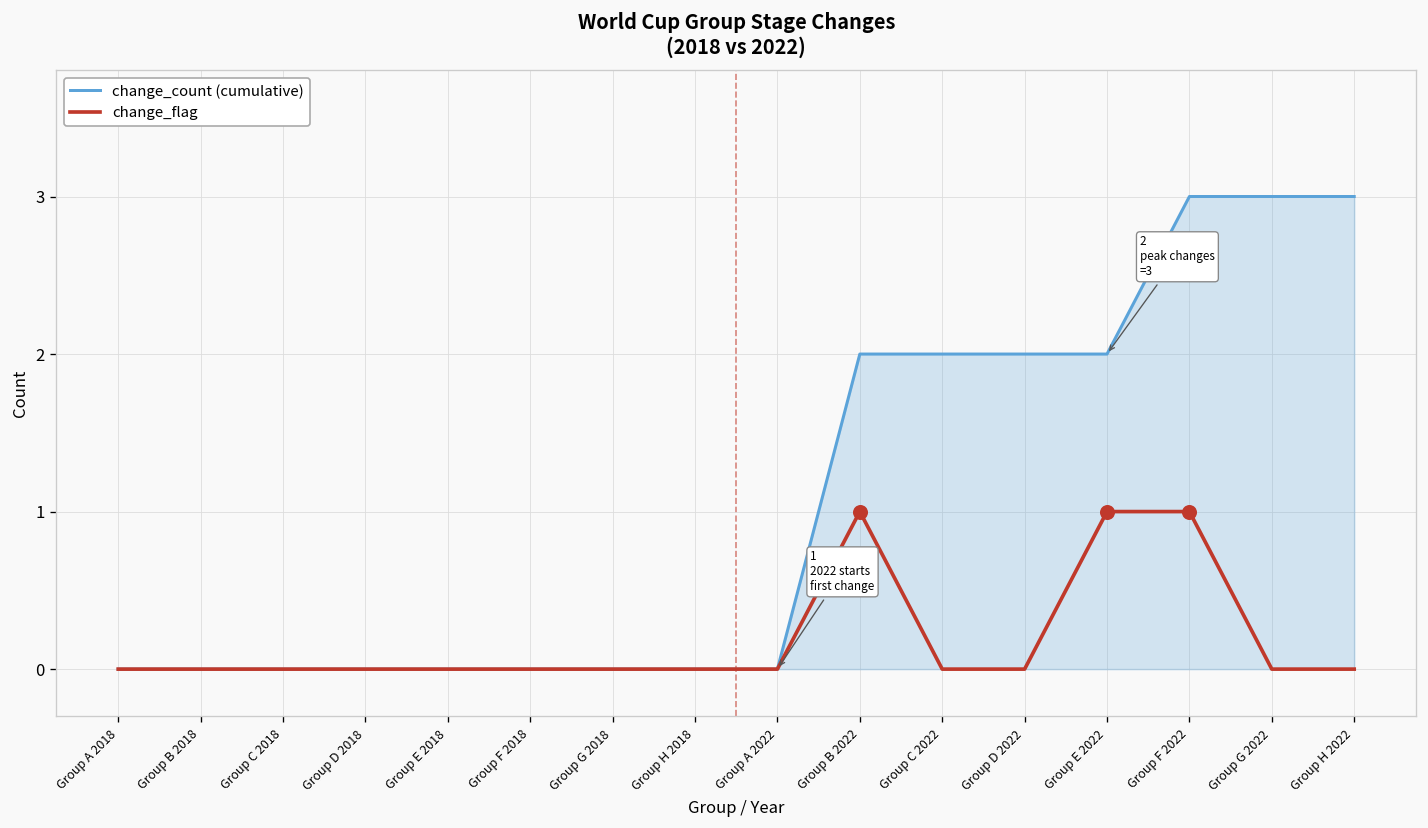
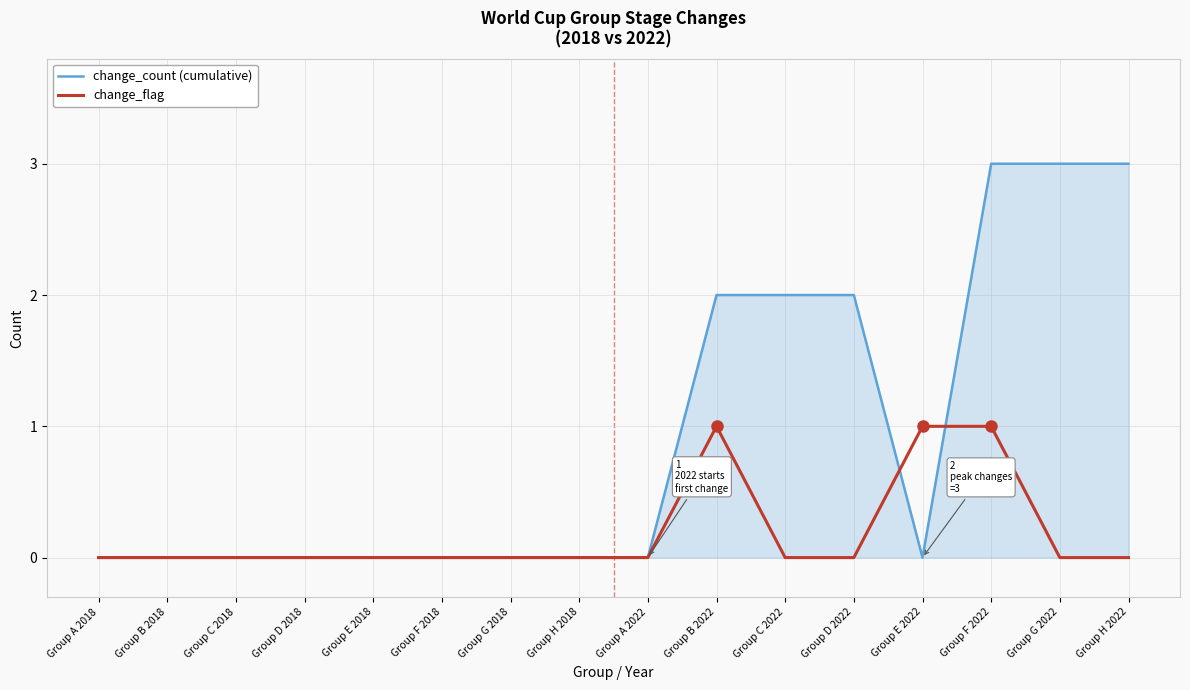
change_count (cumulative), Group E 2022: 2 -> 0
